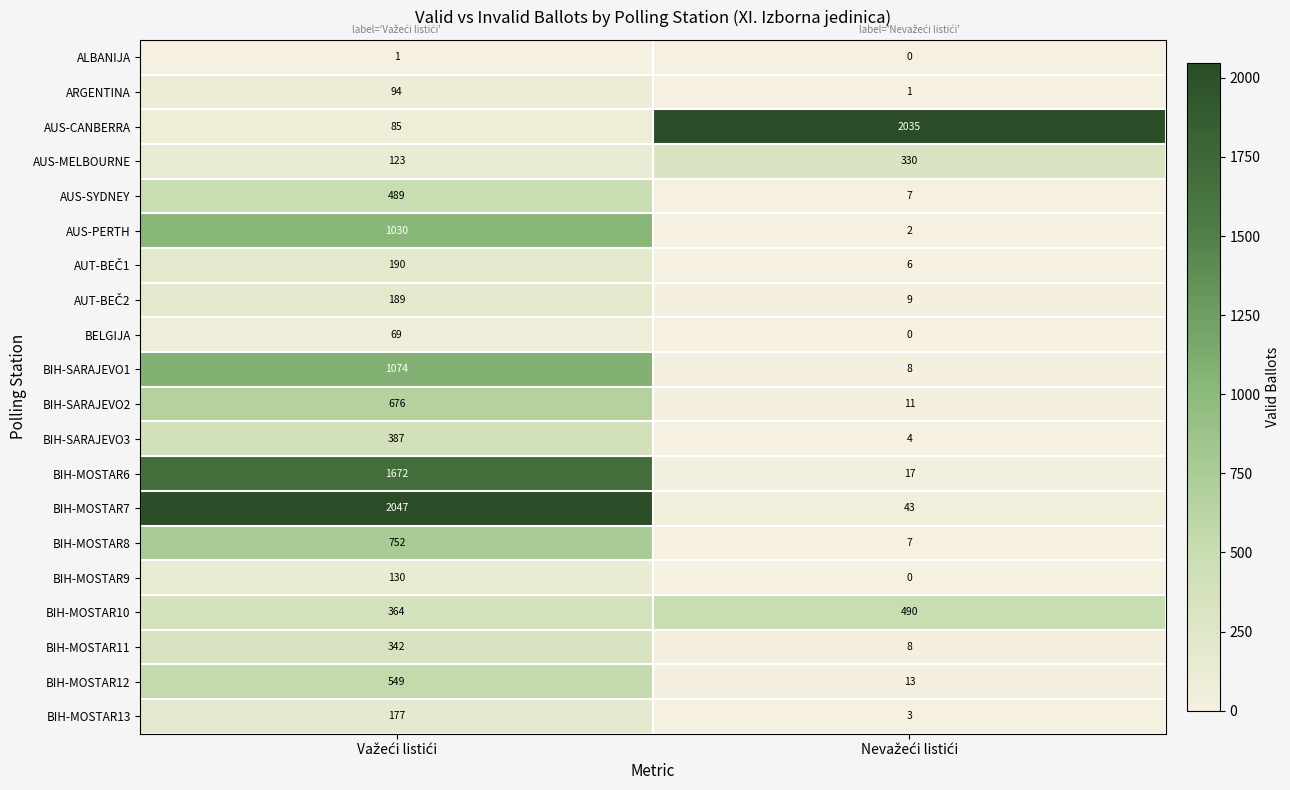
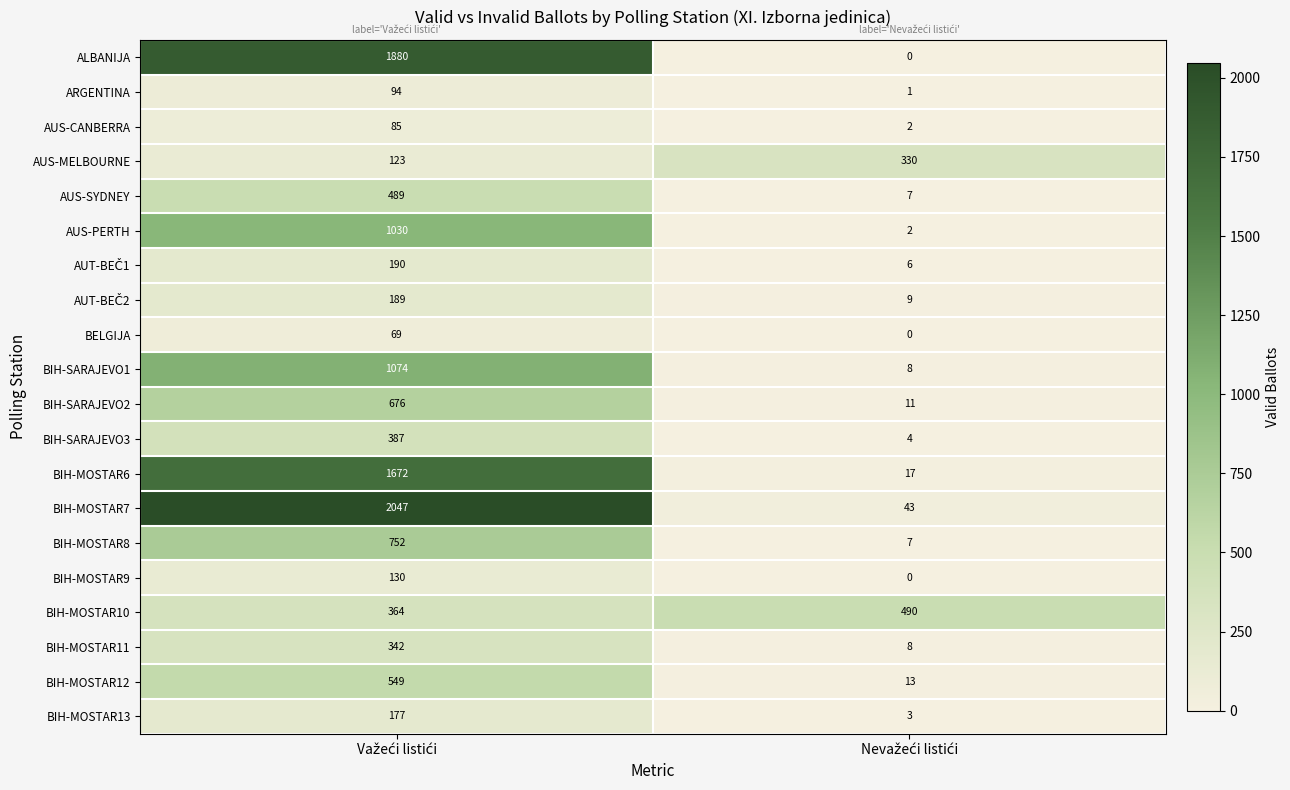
ALBANIJA, Važeći listići: 1 -> 1880
AUS-CANBERRA, Nevažeći listići: 2035 -> 2
